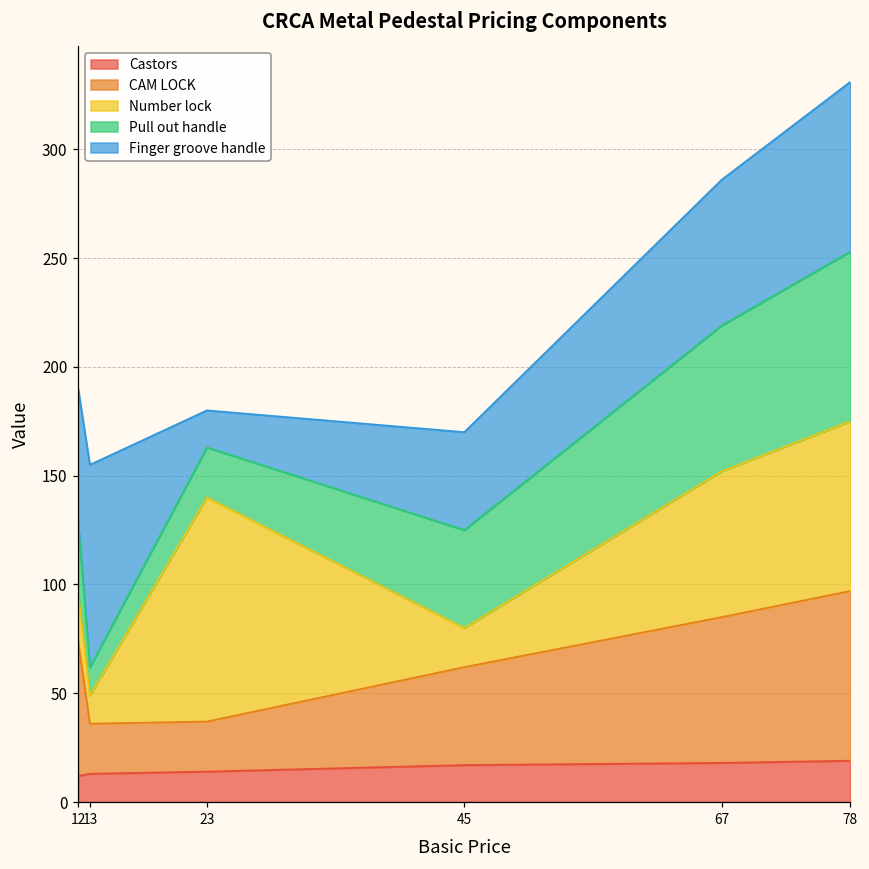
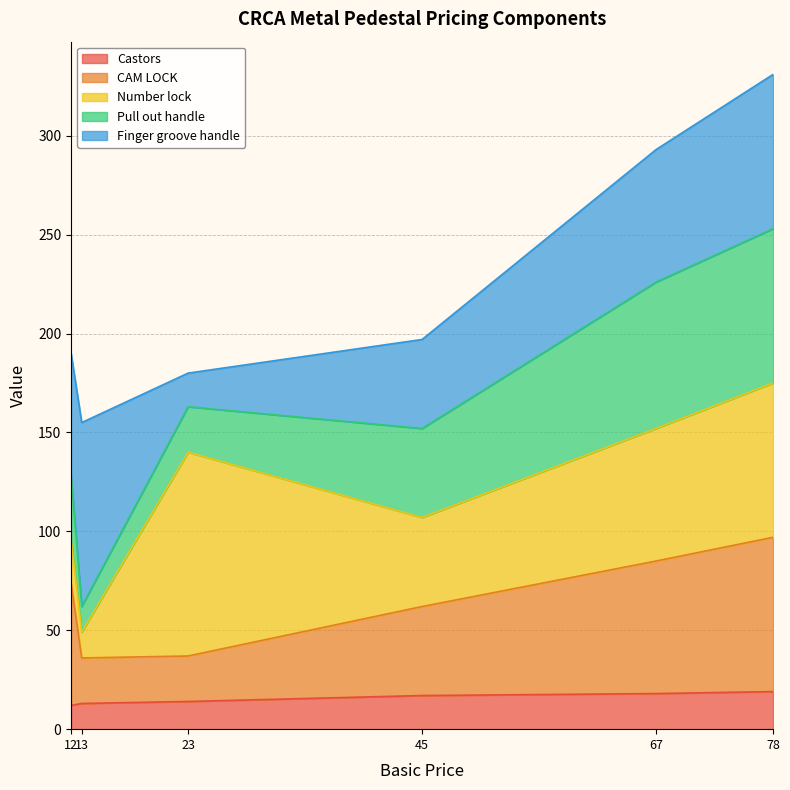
Number lock, 45: 18 -> 45
Pull out handle, 67: 67 -> 74
